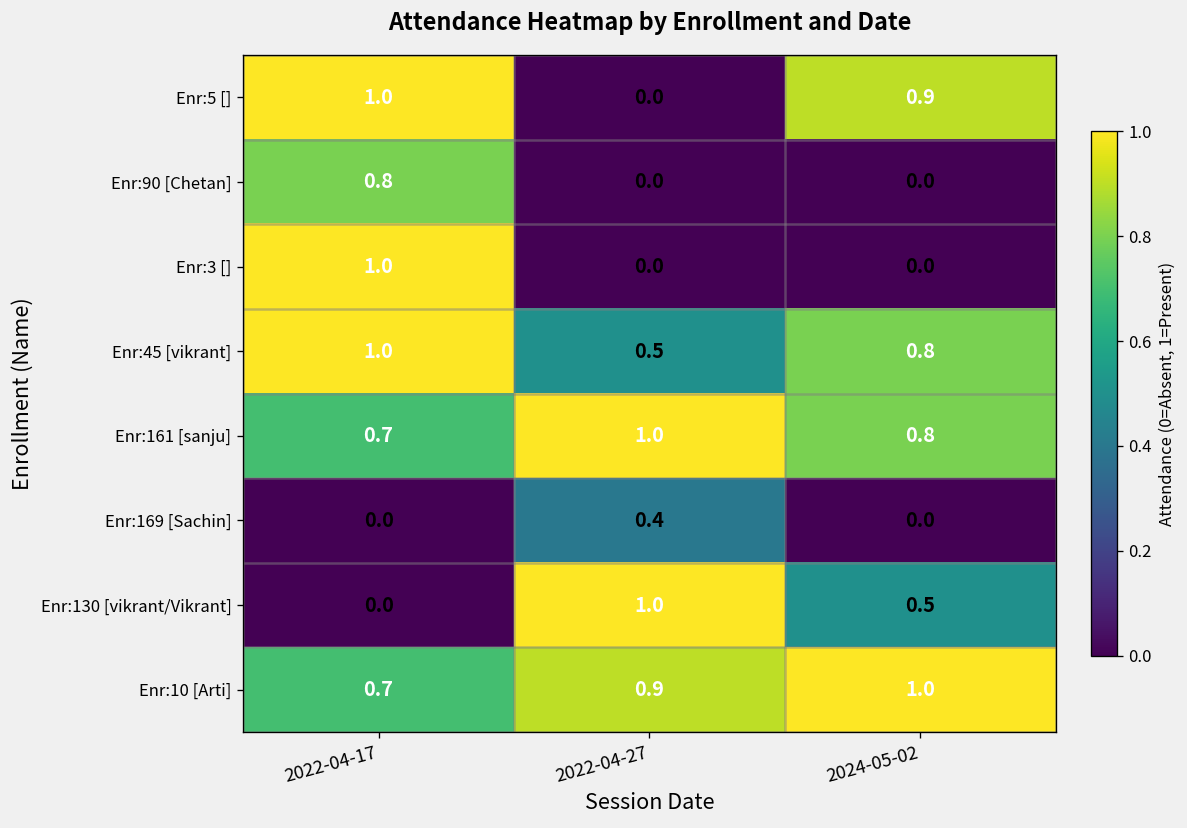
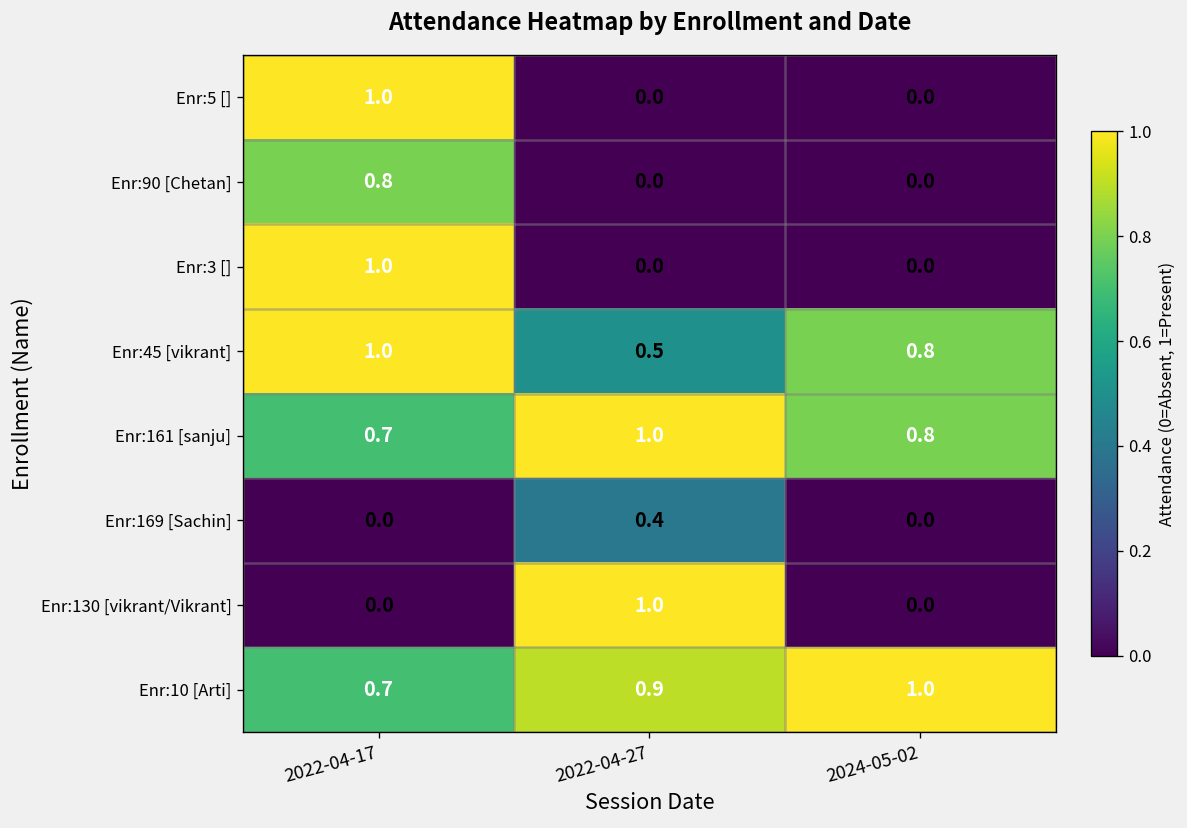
Enr:5 [], 2024-05-02: 0.9 -> 0.0
Enr:130 [vikrant/Vikrant], 2024-05-02: 0.5 -> 0.0
